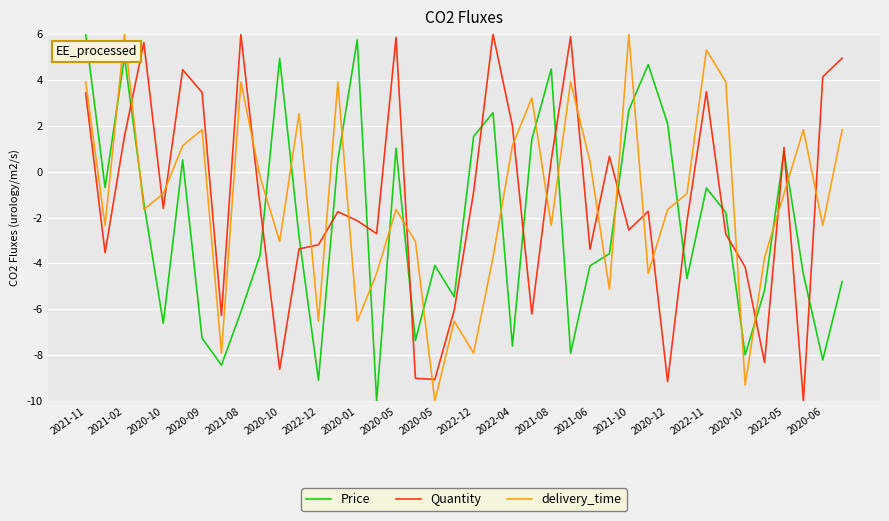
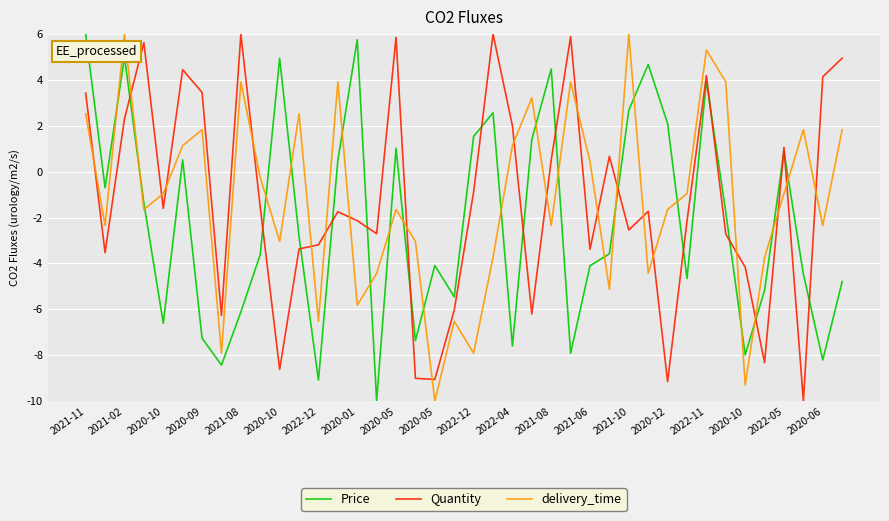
delivery_time, 2021-11: 3.9 -> 2.5
Quantity, 2021-02: 1.5 -> 2.3
delivery_time, 2020-01: -6.5 -> -5.8
Price, 2022-11: -0.7 -> 4.0
Quantity, 2022-11: 3.5 -> 4.2
